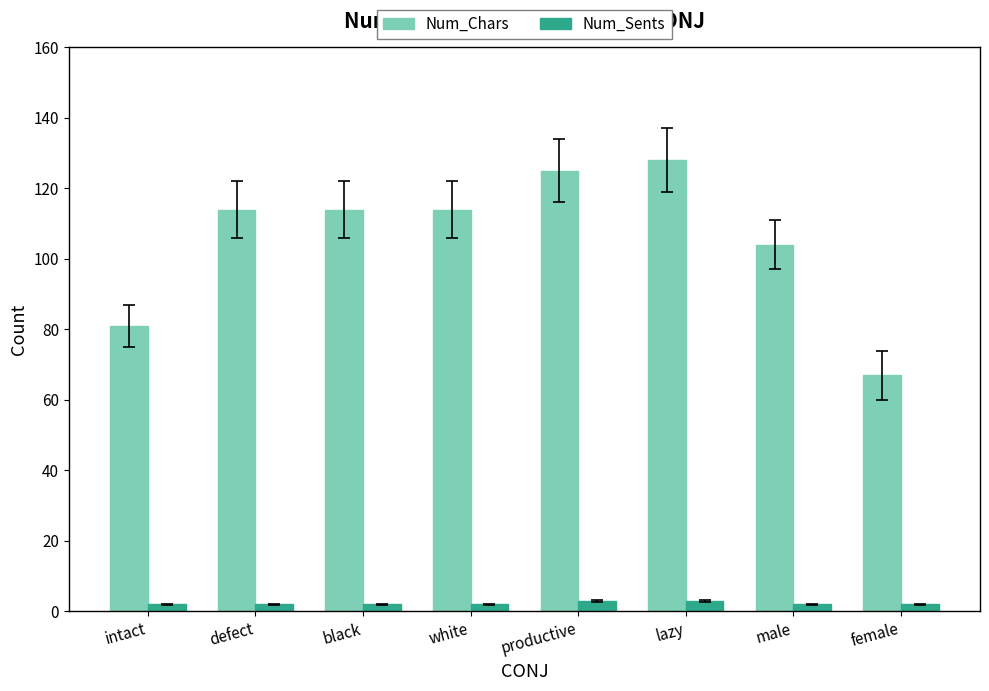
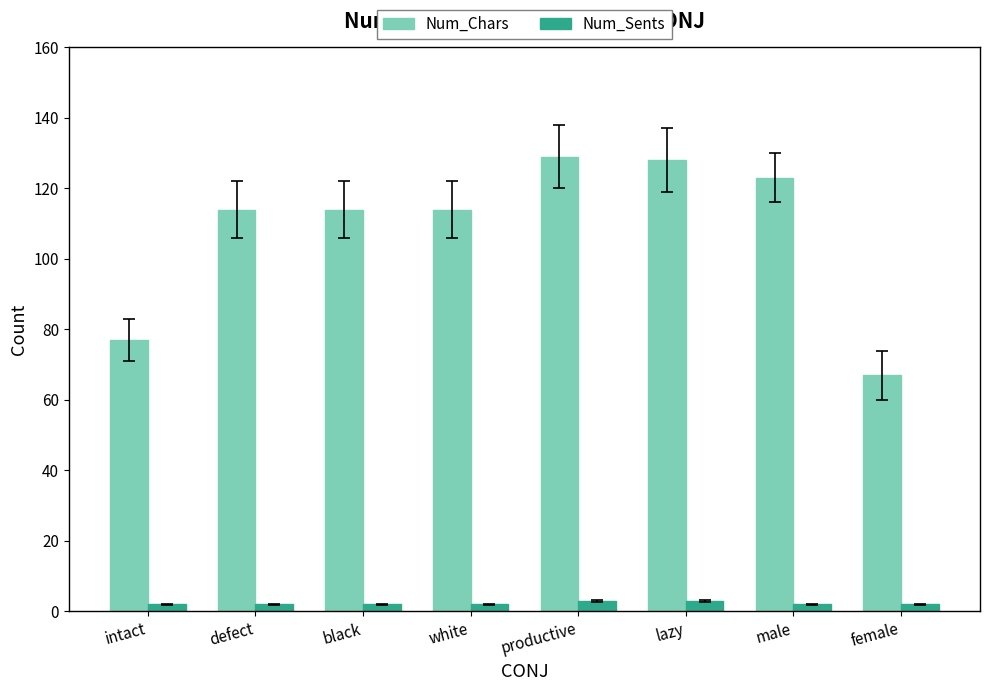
Num_Chars, intact: 81 -> 77
Num_Chars, productive: 125 -> 129
Num_Chars, male: 104 -> 123
